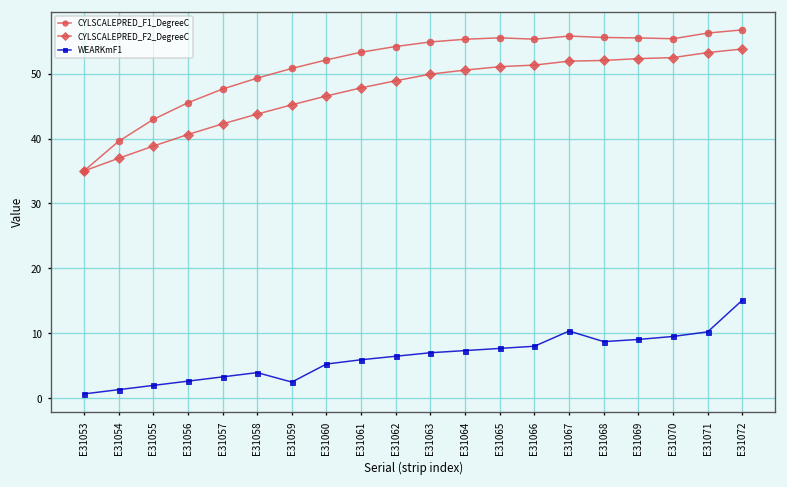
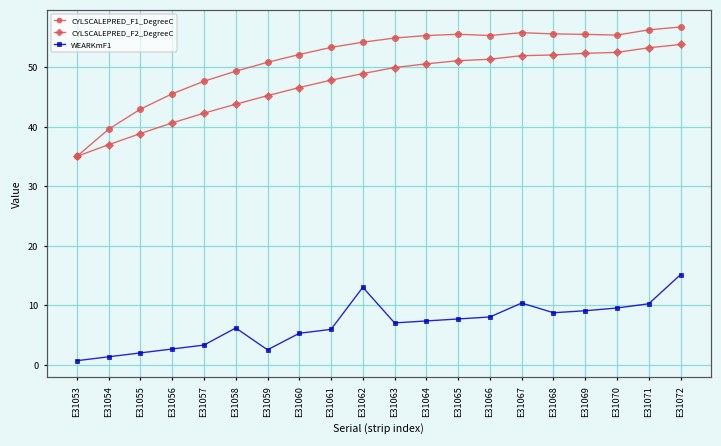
WEARKmF1, E31058: 4 -> 6
WEARKmF1, E31062: 6 -> 13
